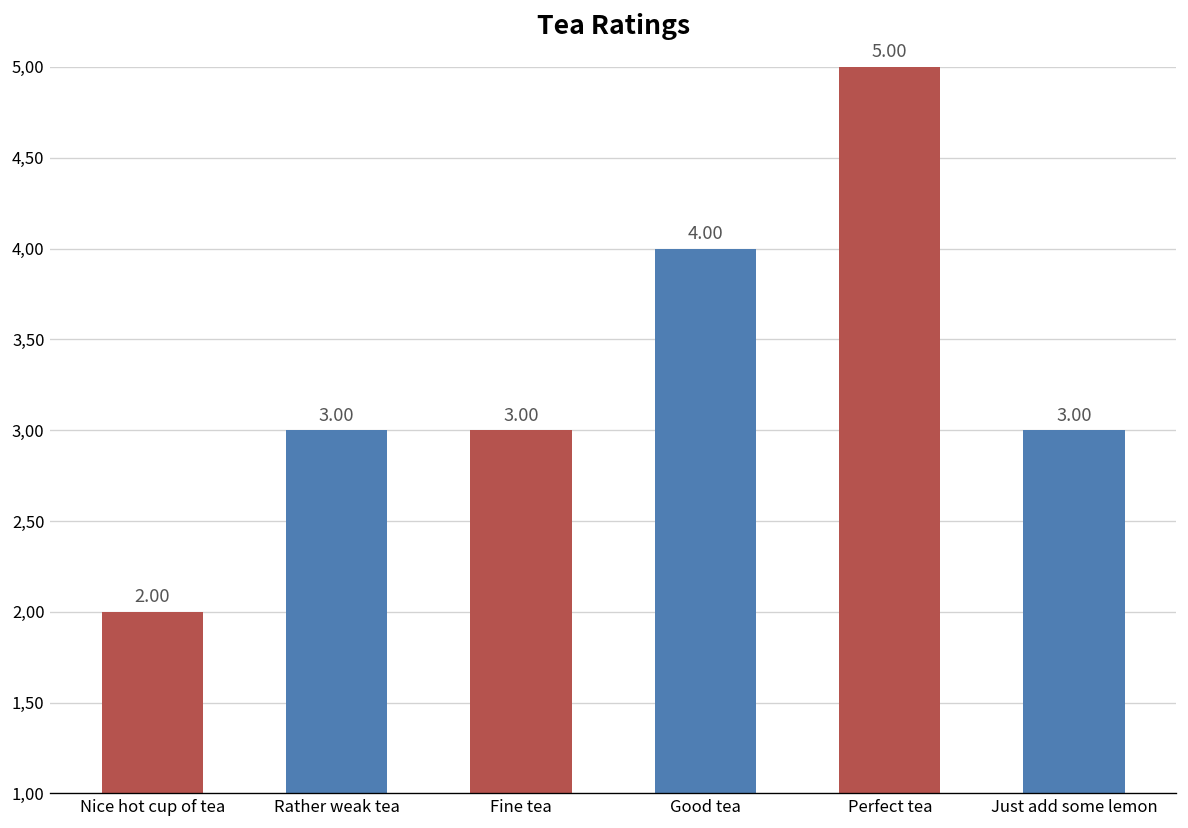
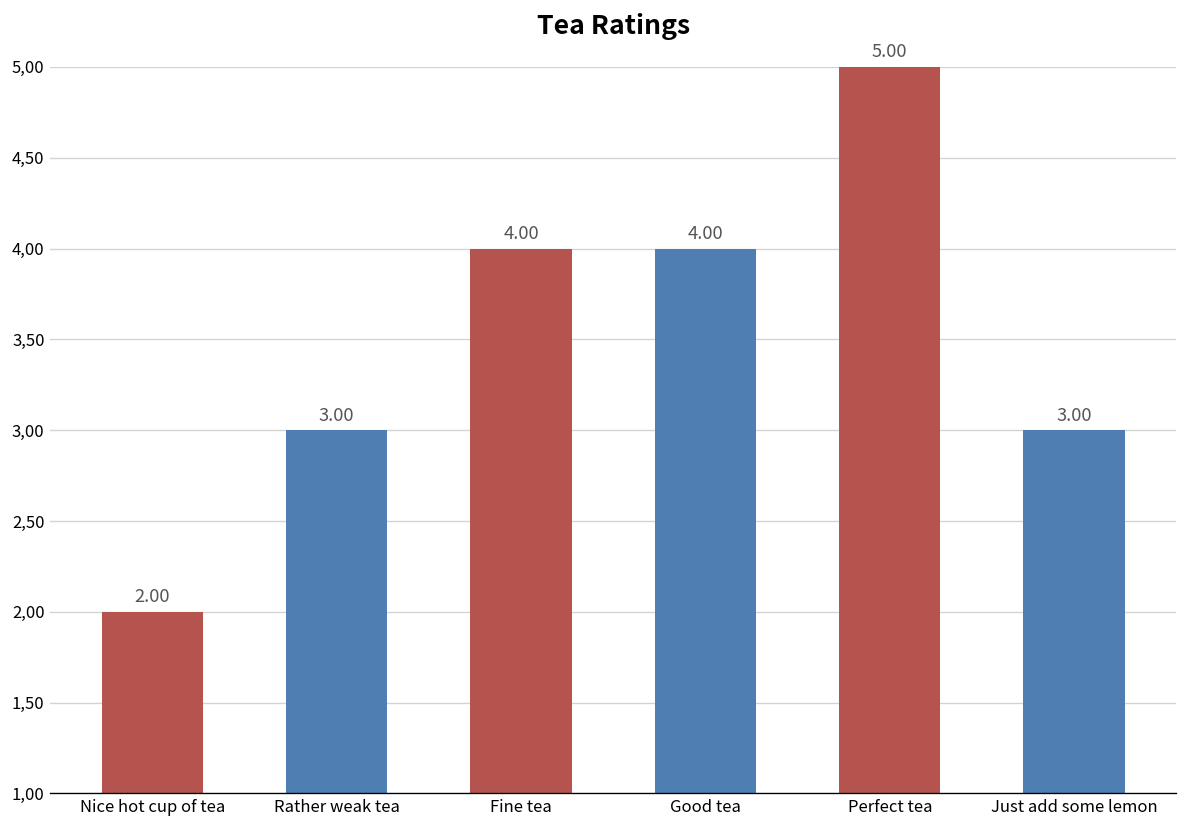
Fine tea: 3.00 -> 4.00
